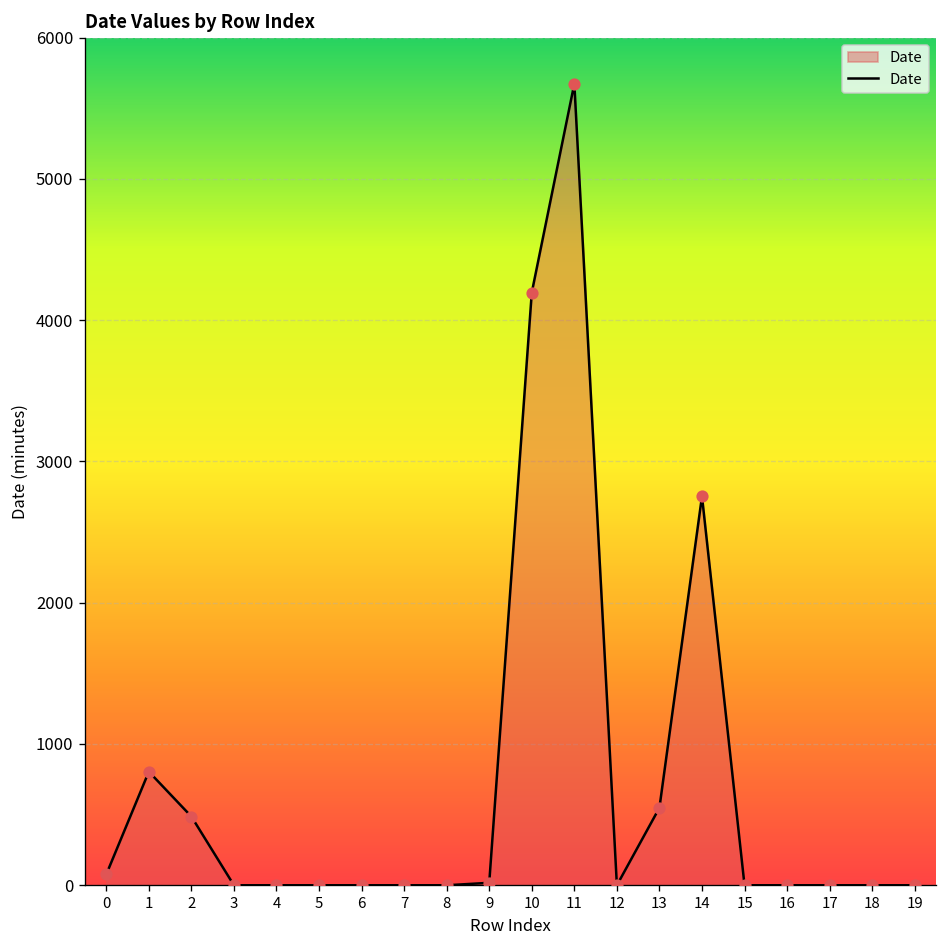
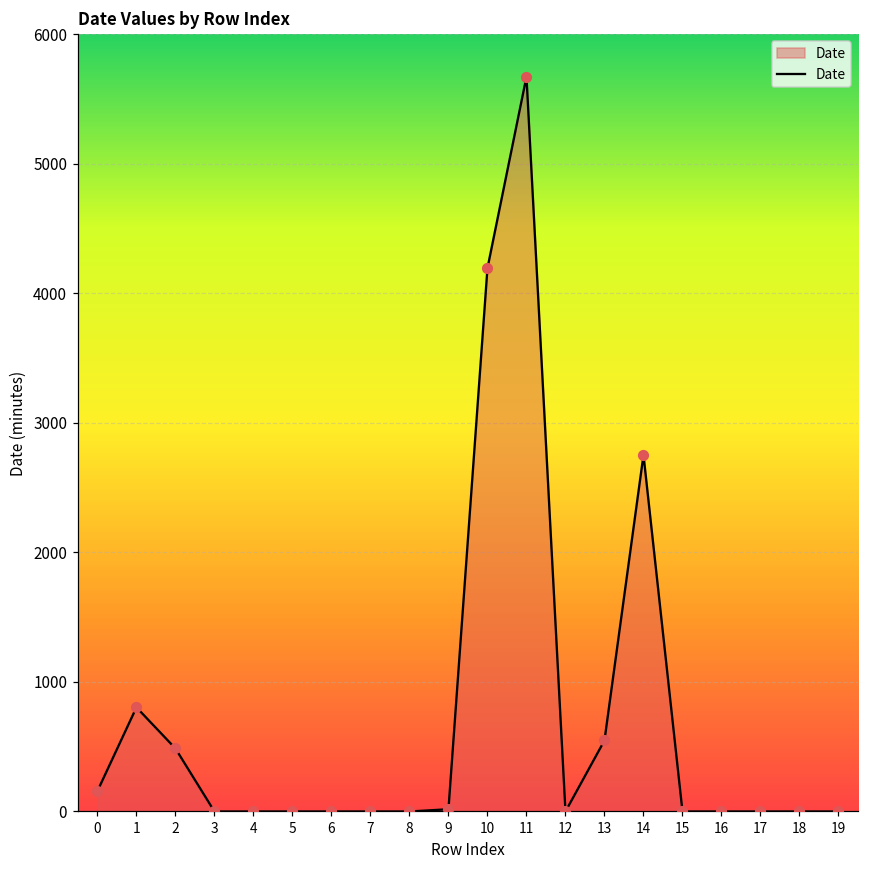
0: 80 -> 160
